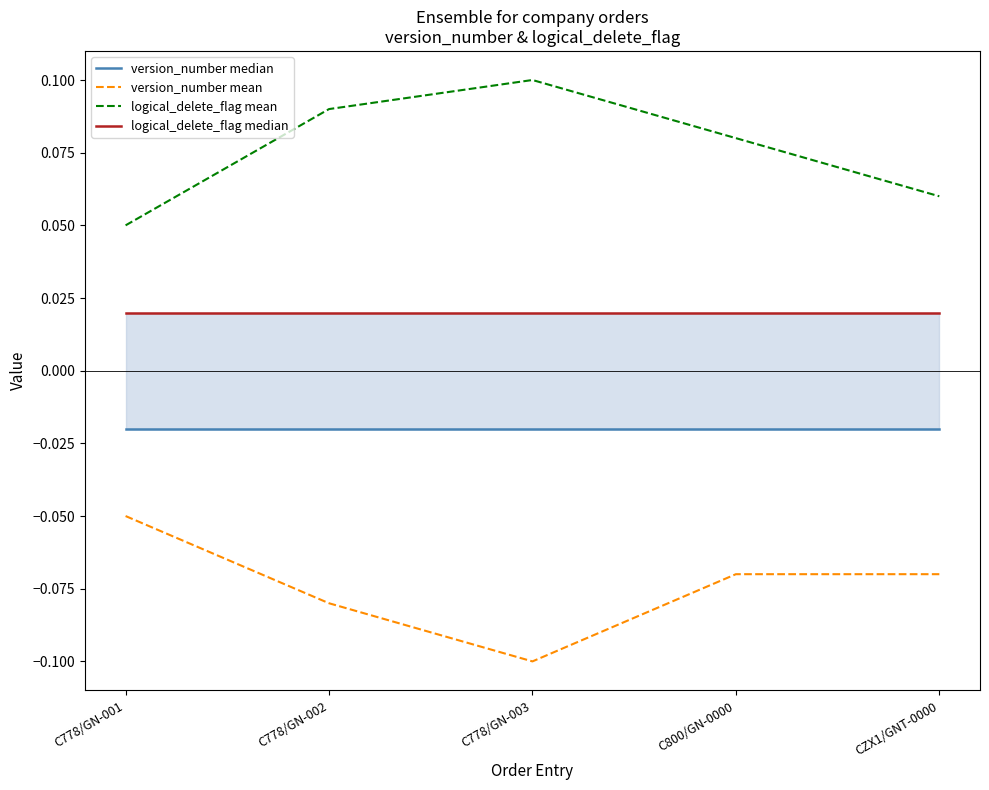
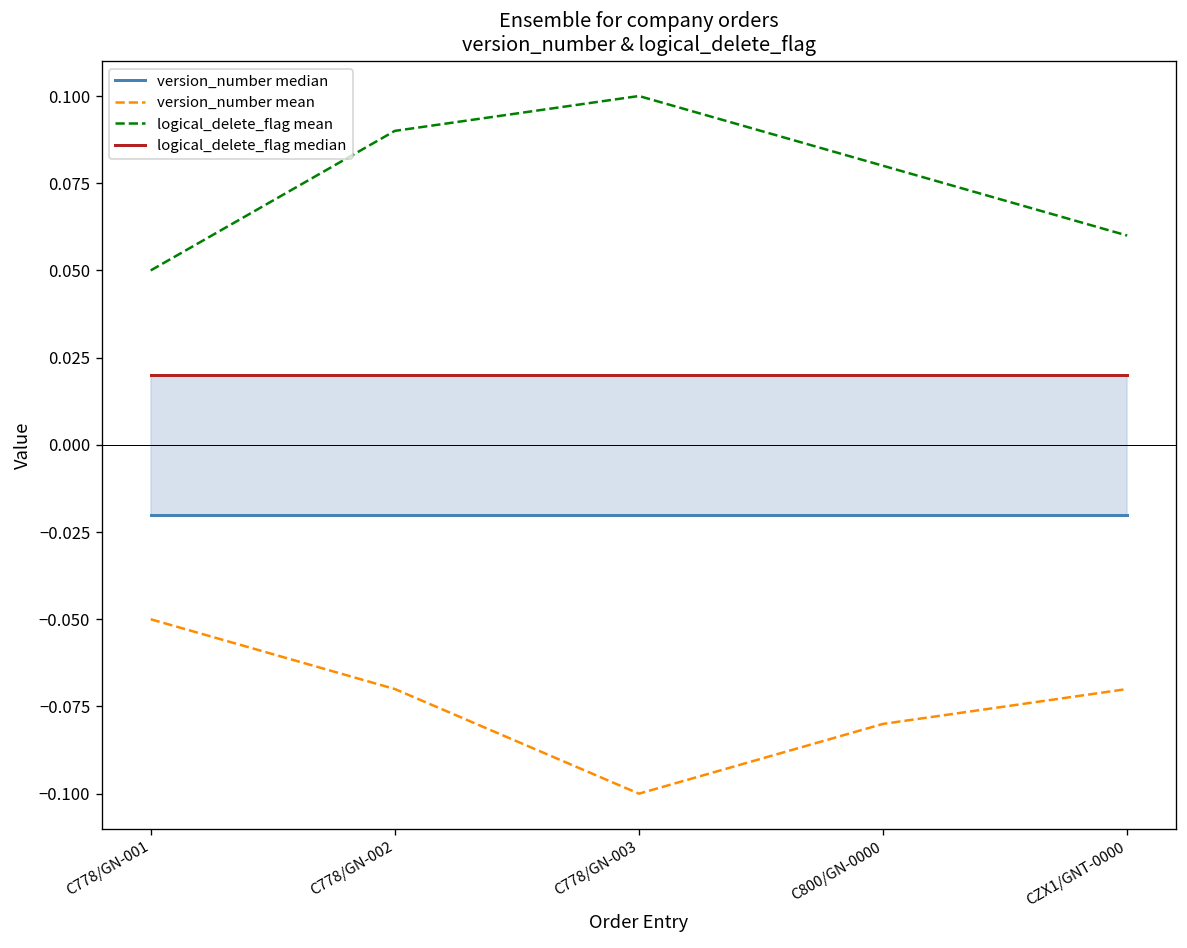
version_number mean, C778/GN-002: -0.08 -> -0.07
version_number mean, C800/GN-0000: -0.07 -> -0.08
